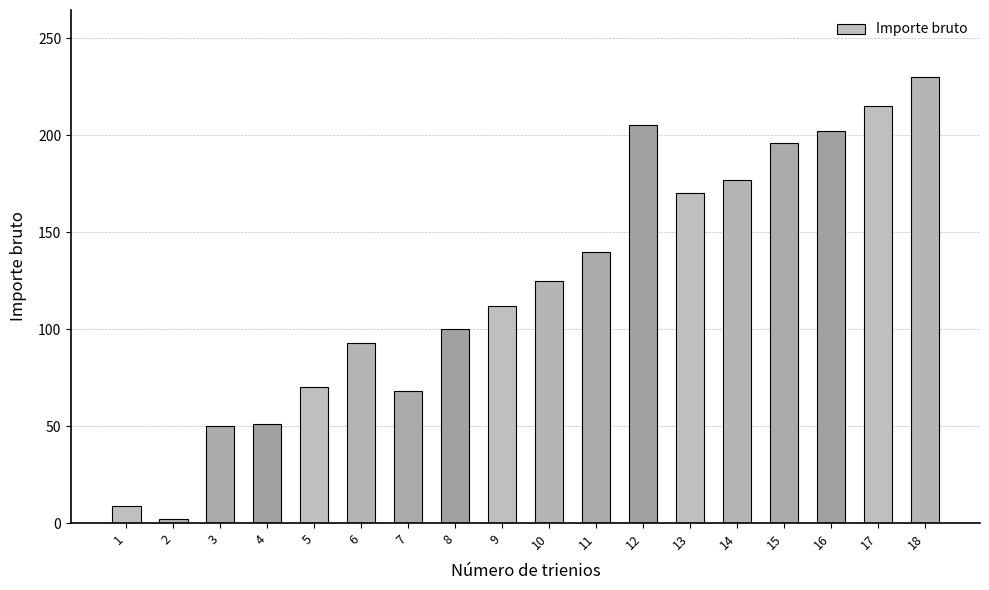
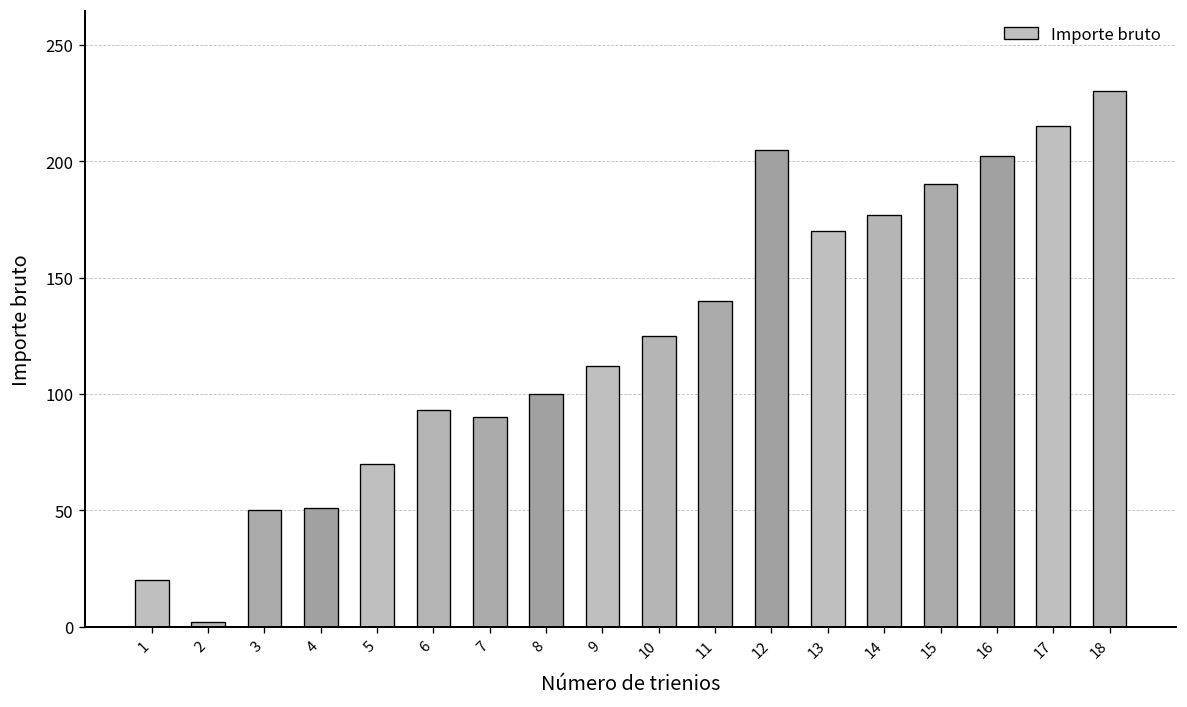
1: 9 -> 20
7: 68 -> 90
15: 196 -> 190
